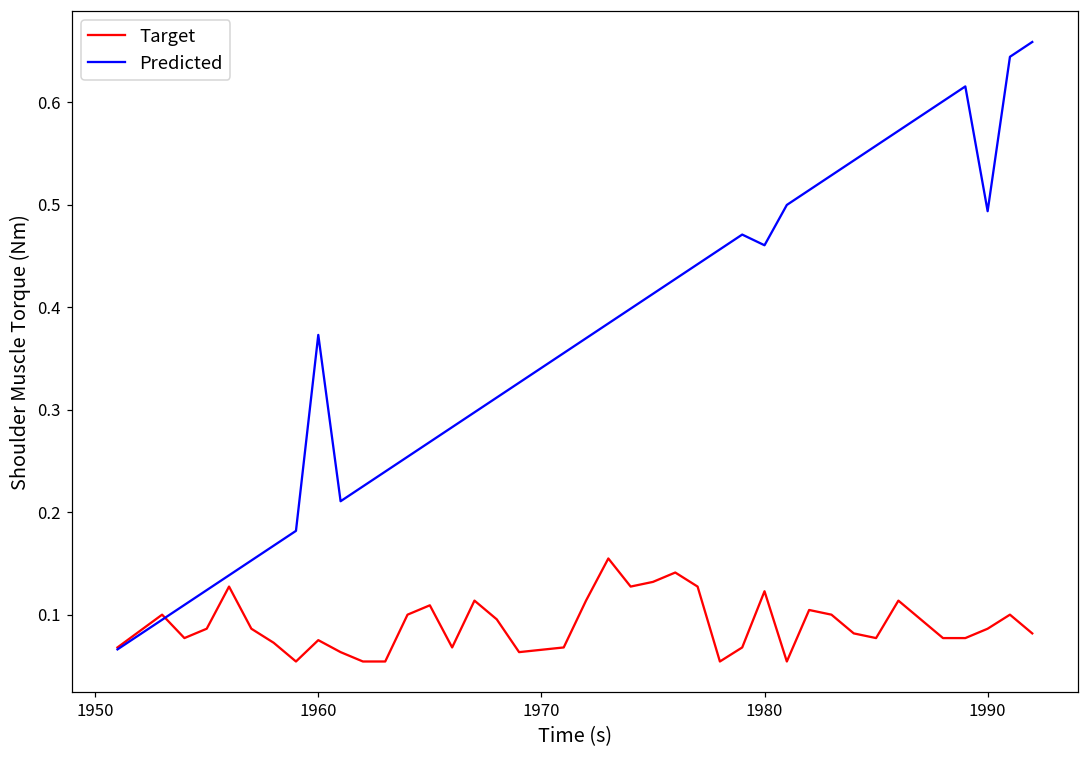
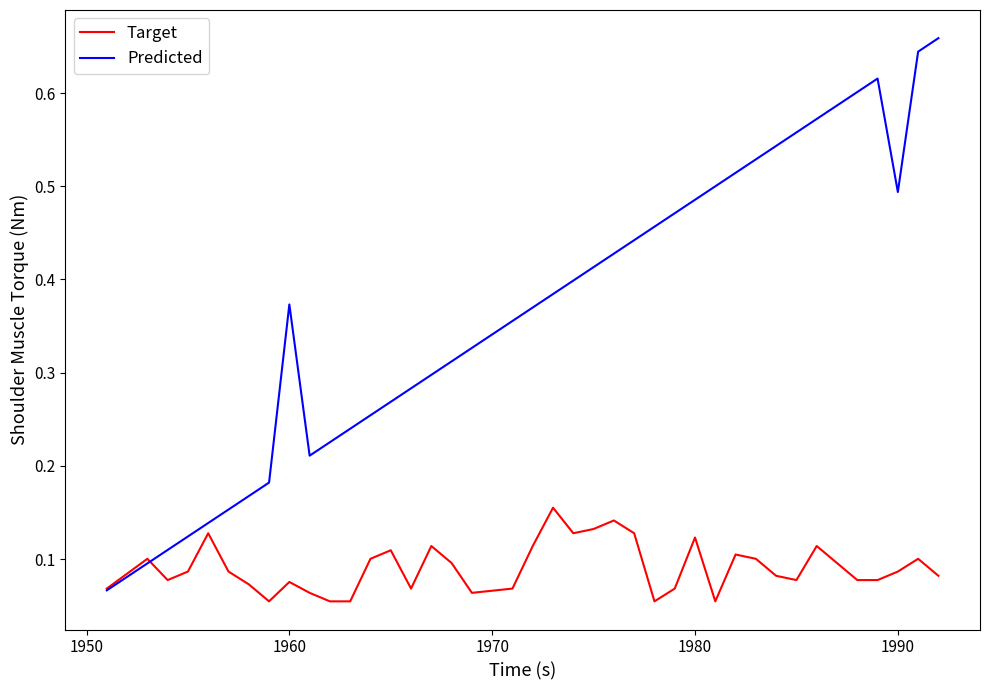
Predicted, 1980: 0.46 -> 0.49
